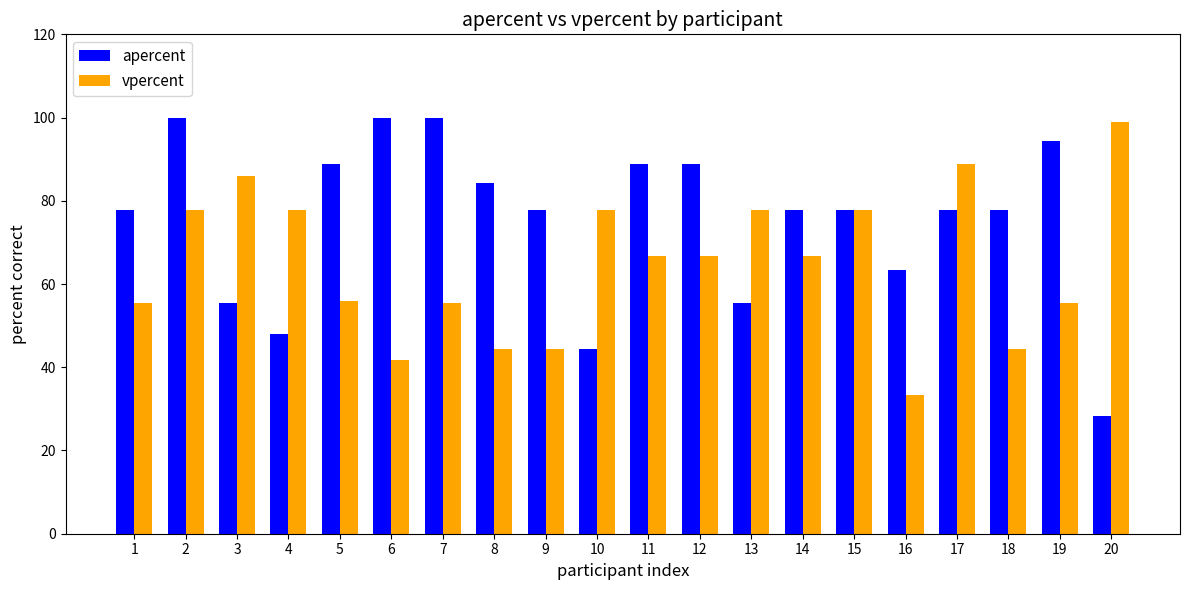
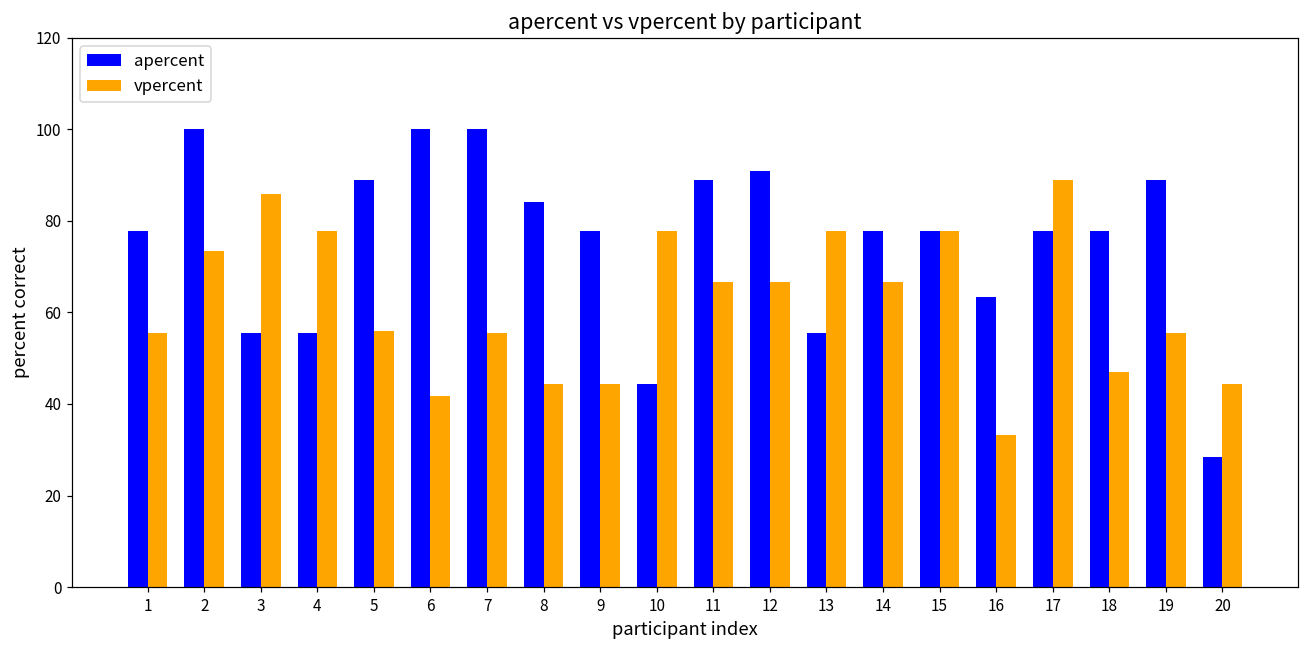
vpercent, 2: 78 -> 73
apercent, 4: 48 -> 56
apercent, 12: 89 -> 91
vpercent, 18: 44 -> 47
apercent, 19: 94 -> 89
vpercent, 20: 99 -> 44
